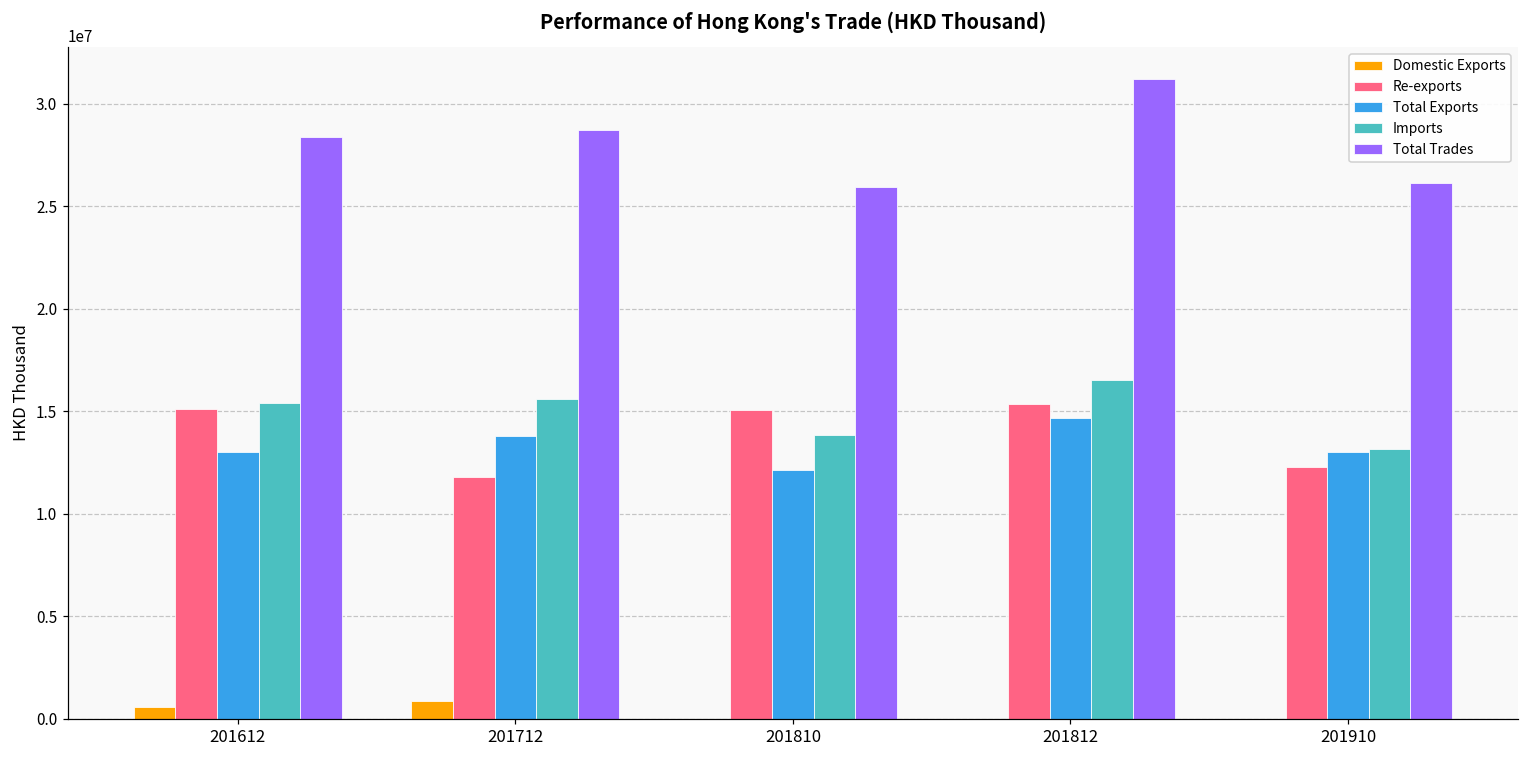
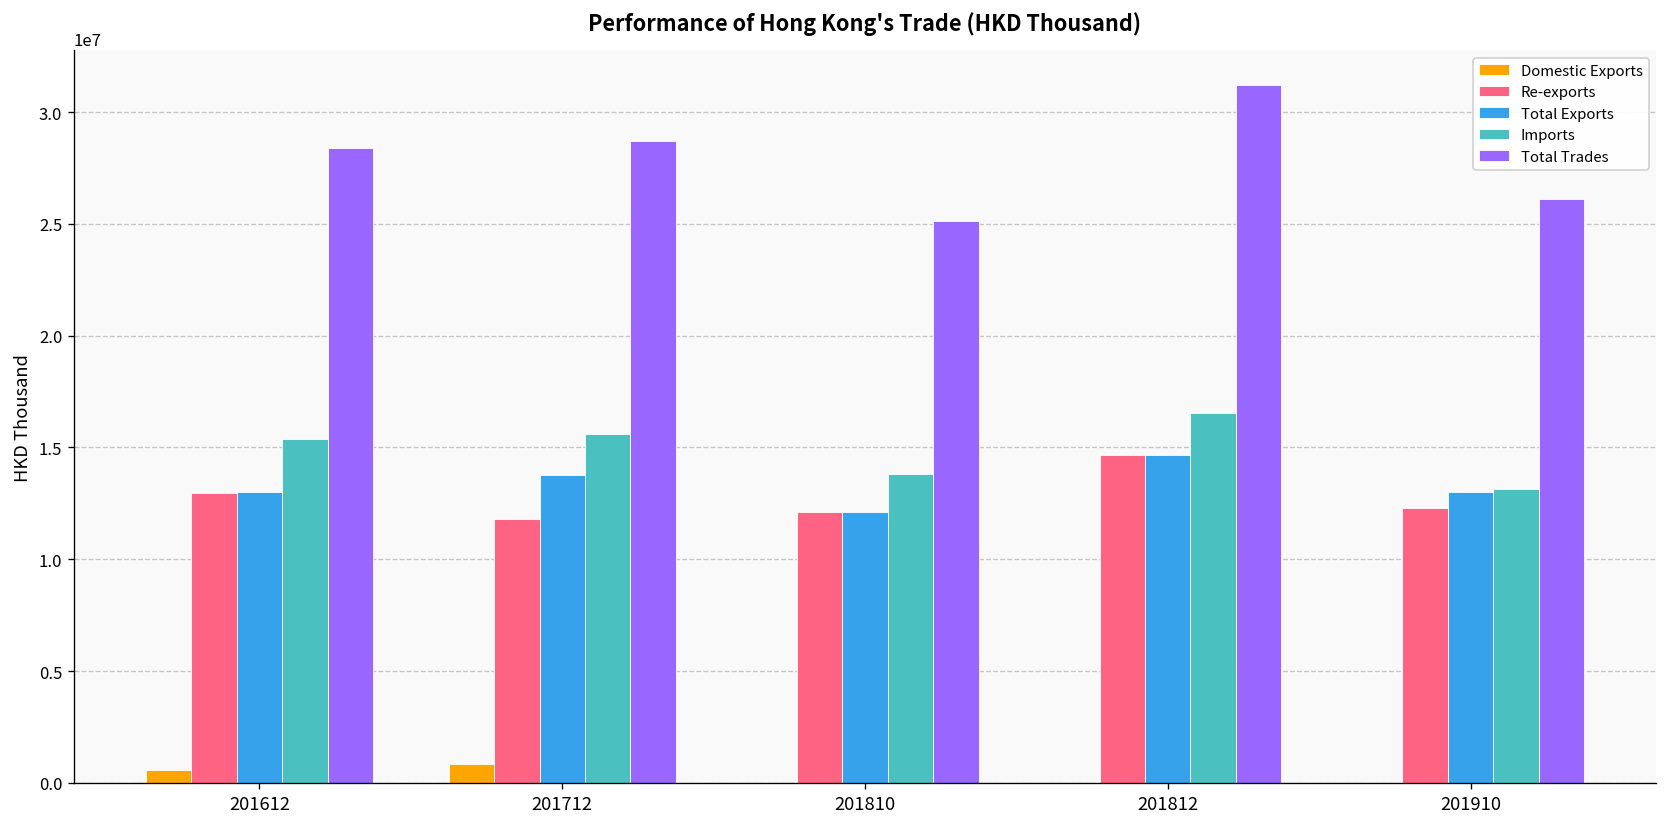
Re-exports, 201612: 15100000 -> 13000000
Re-exports, 201810: 15100000 -> 12100000
Total Trades, 201810: 25900000 -> 25100000
Re-exports, 201812: 15300000 -> 14700000
